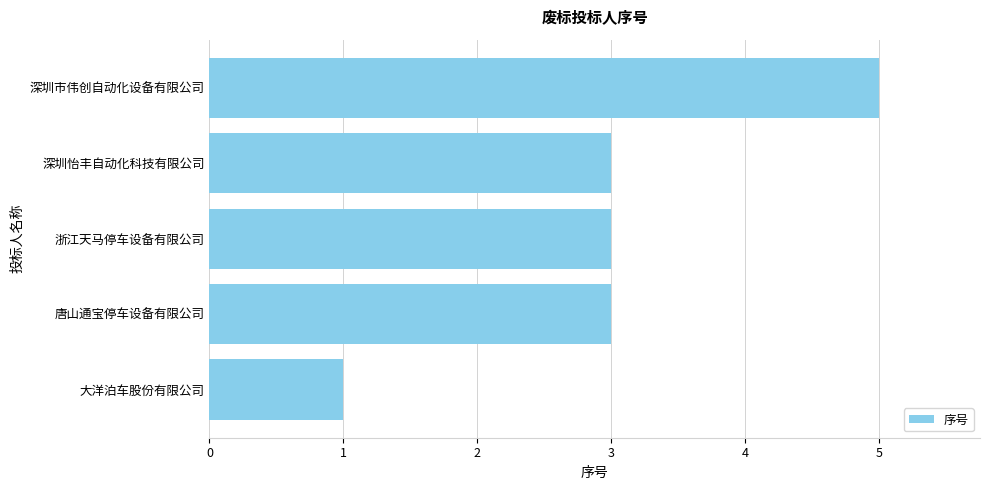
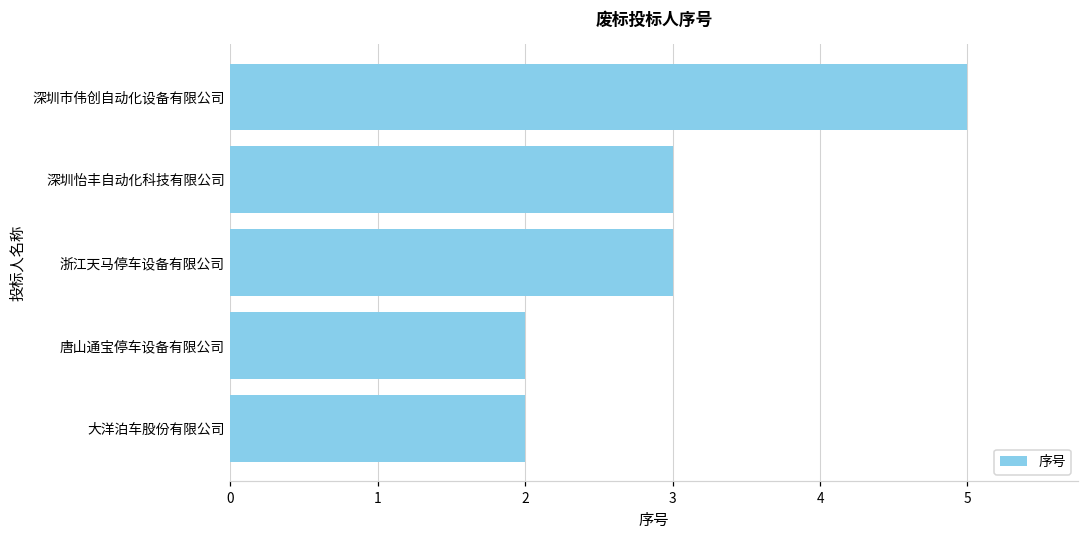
唐山通宝停车设备有限公司: 3 -> 2
大洋泊车股份有限公司: 1 -> 2
